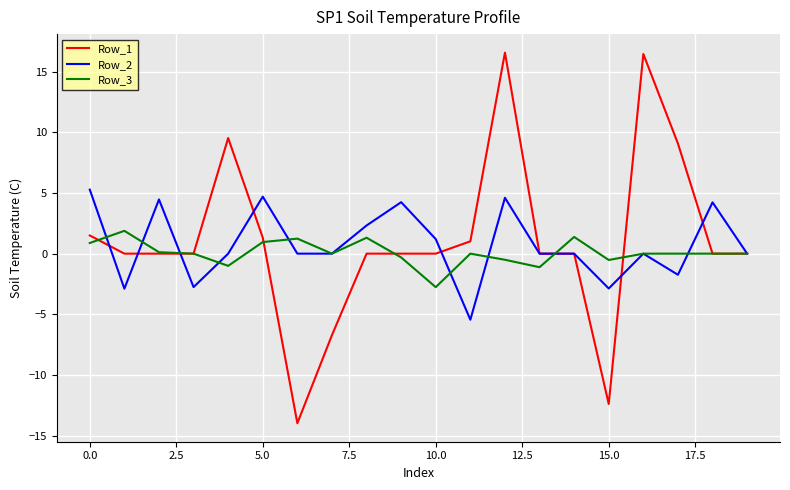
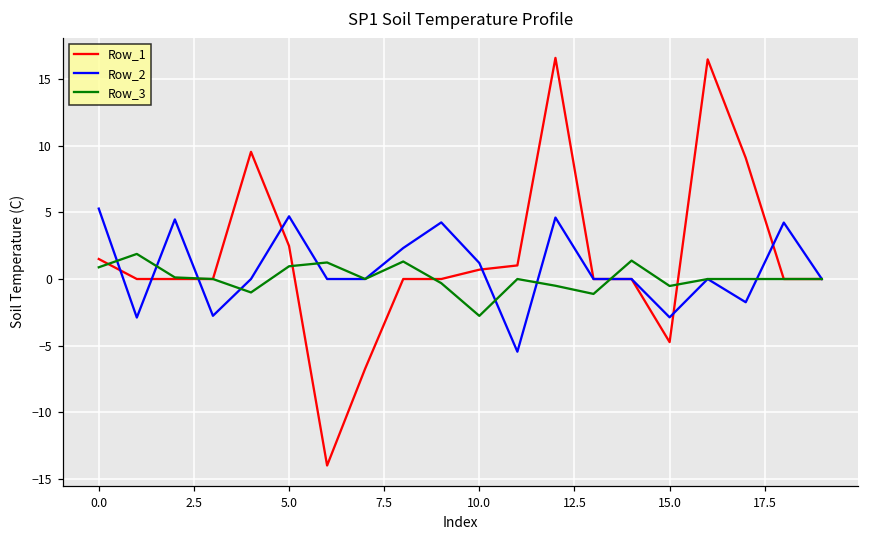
Row_1, 5.0: 1.3 -> 2.5
Row_1, 10.0: 0.0 -> 0.7
Row_1, 15.0: -12.4 -> -4.7
